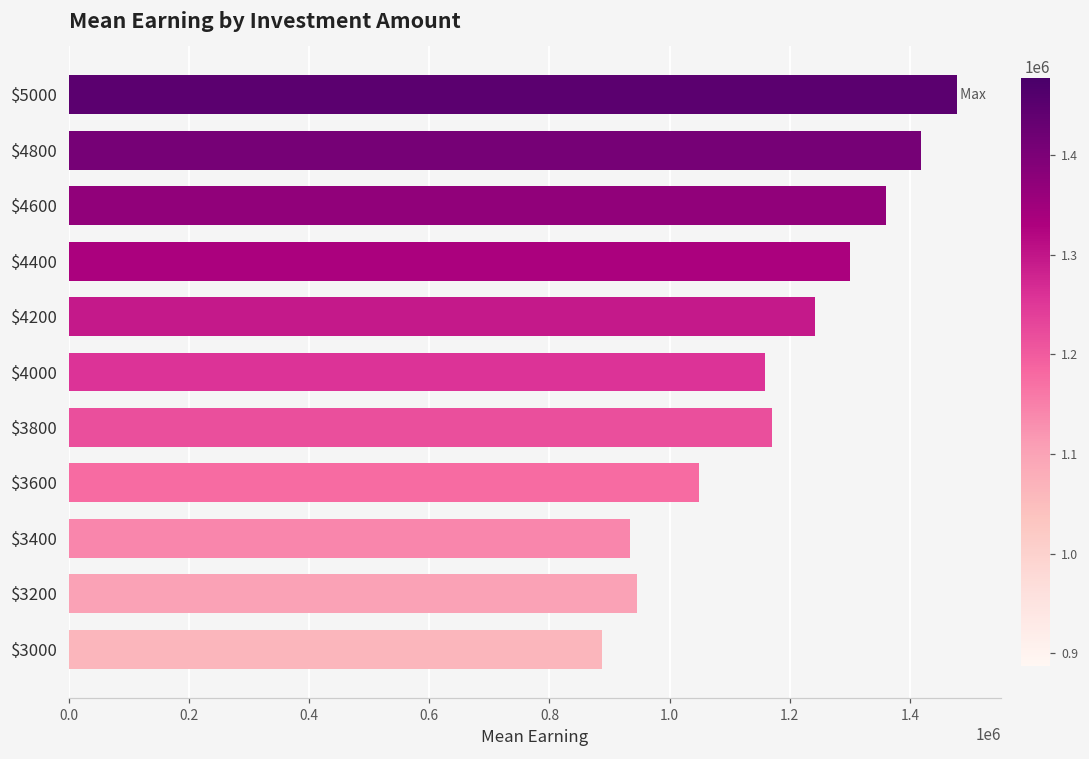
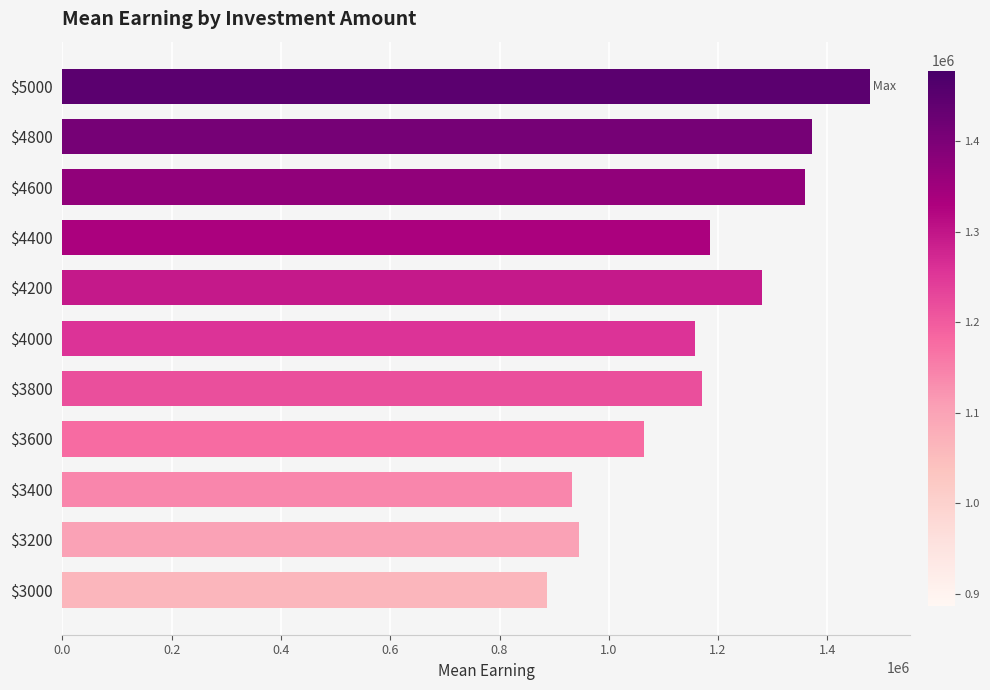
$4800: 1420000 -> 1370000
$4400: 1300000 -> 1190000
$4200: 1240000 -> 1280000
$3600: 1050000 -> 1060000
